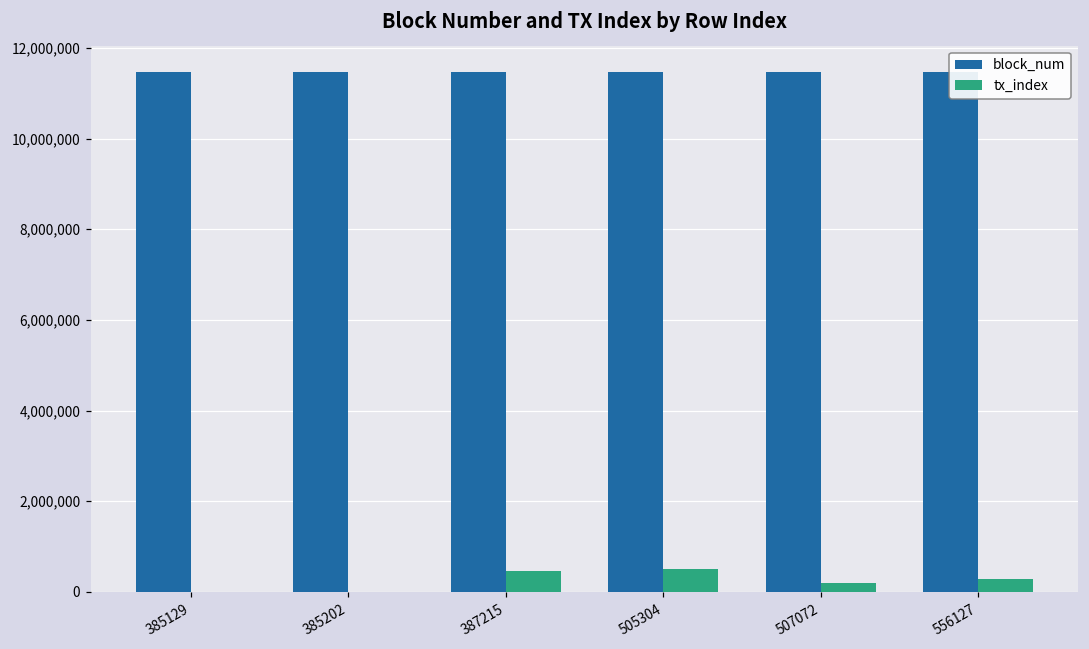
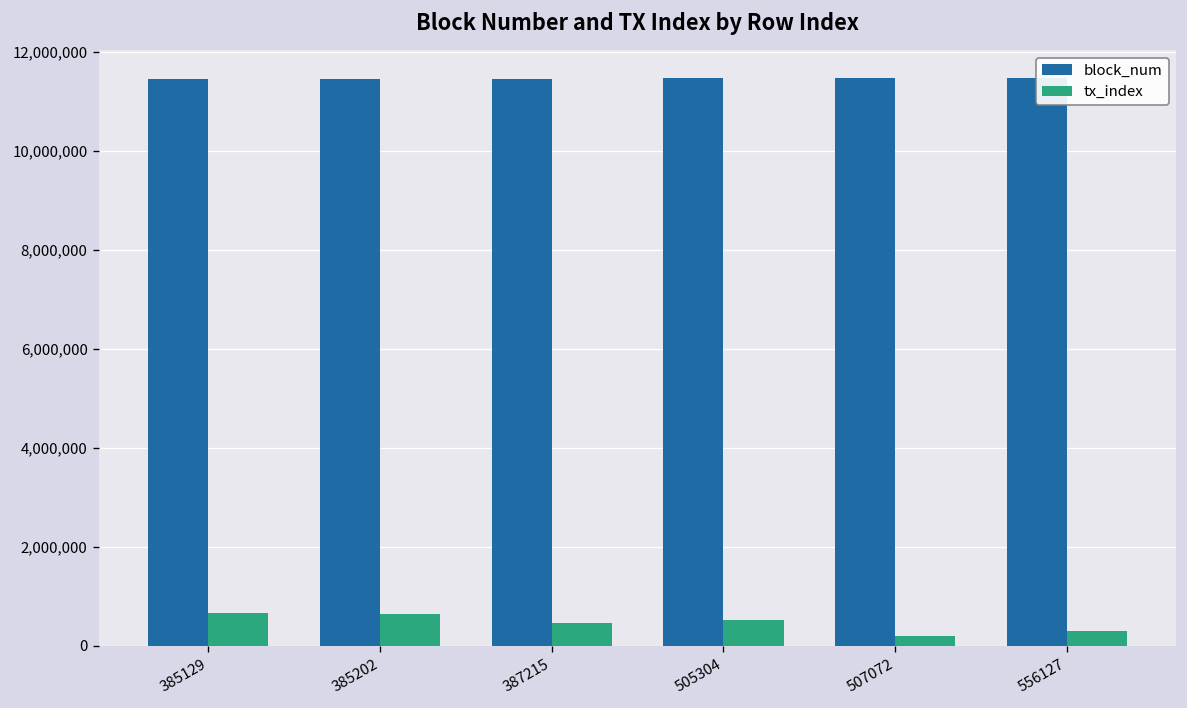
tx_index, 385129: 0 -> 700,000
tx_index, 385202: 0 -> 600,000
